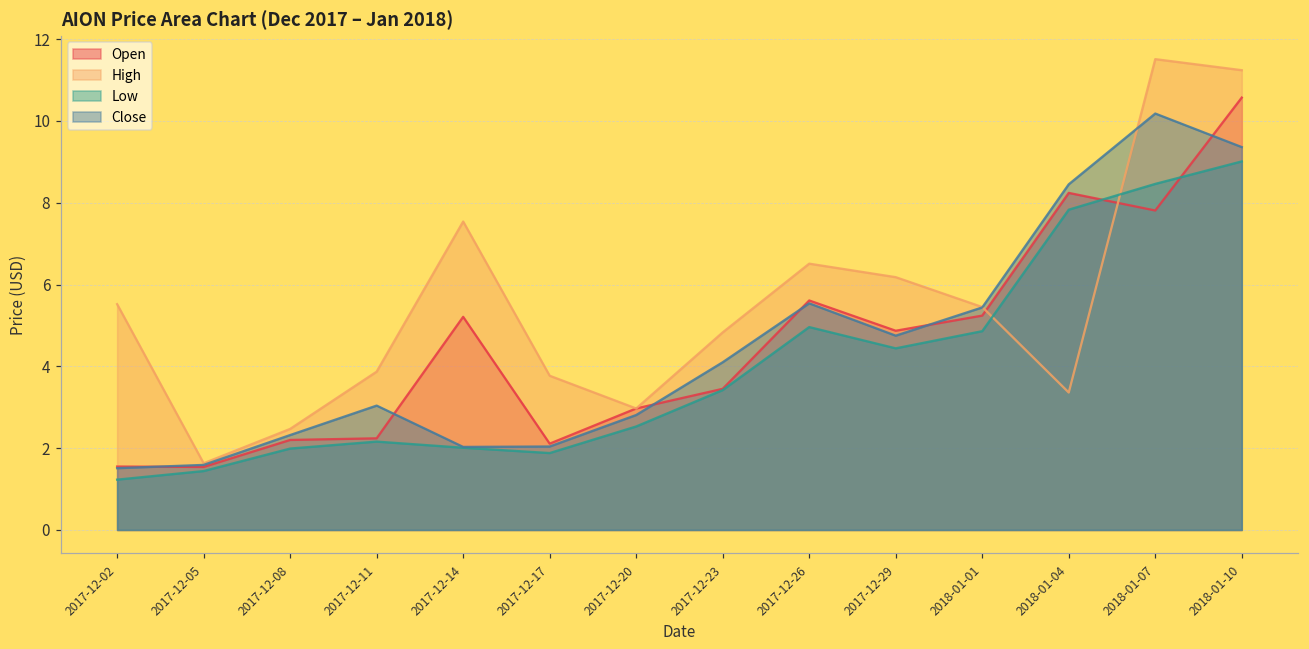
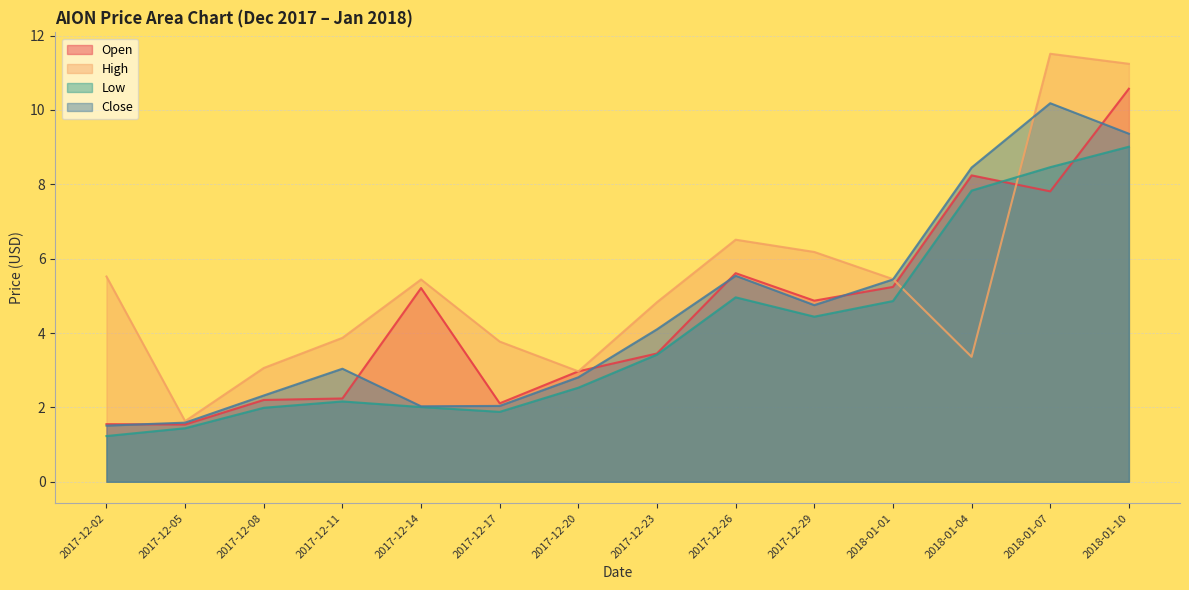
High, 2017-12-08: 2.5 -> 3.1
High, 2017-12-14: 7.5 -> 5.4
